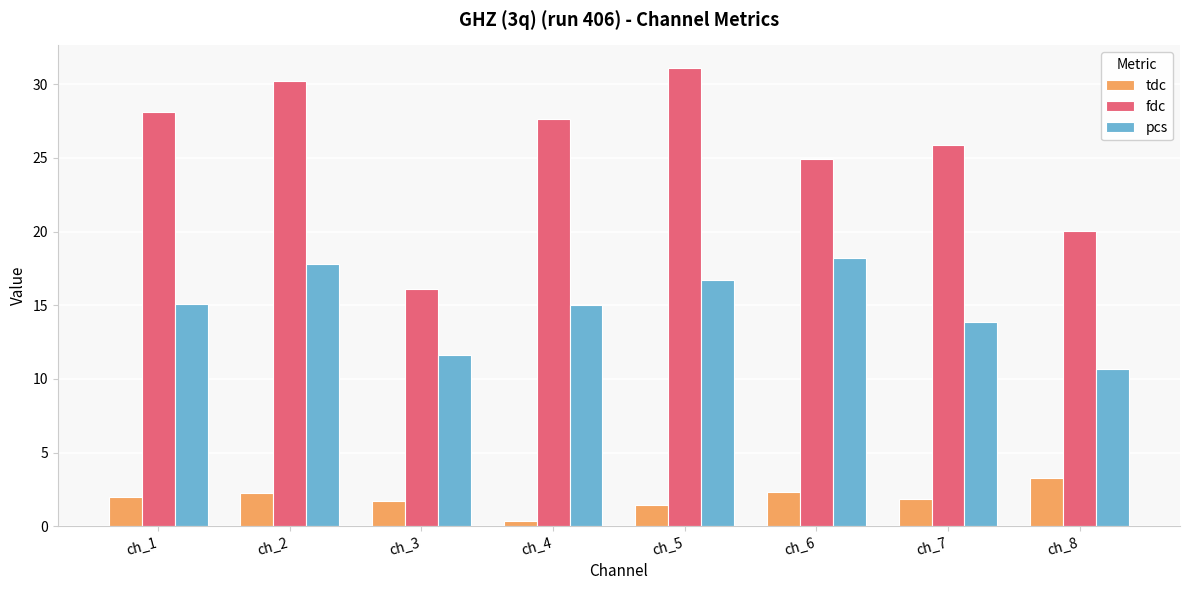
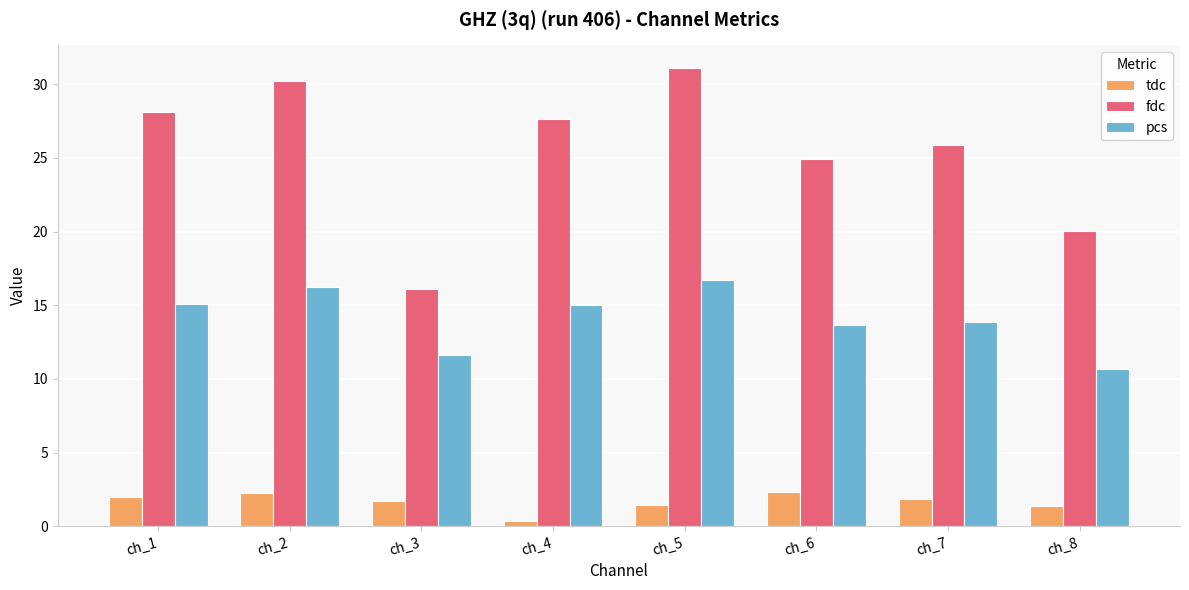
pcs, ch_2: 17.8 -> 16.2
pcs, ch_6: 18.2 -> 13.6
tdc, ch_8: 3.3 -> 1.4
